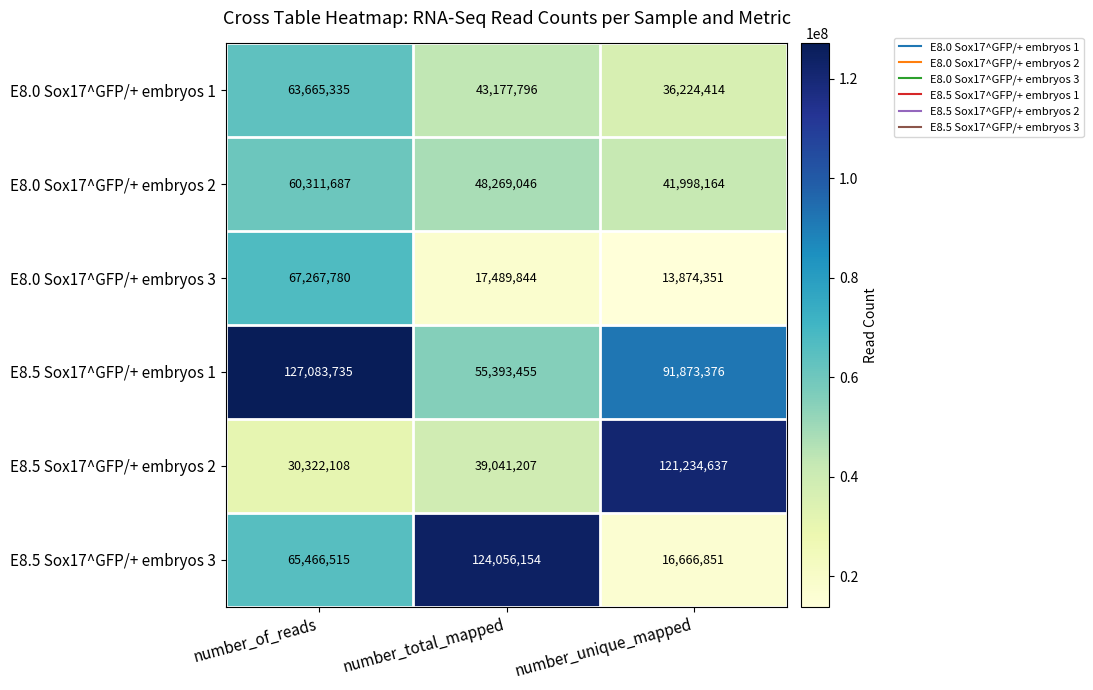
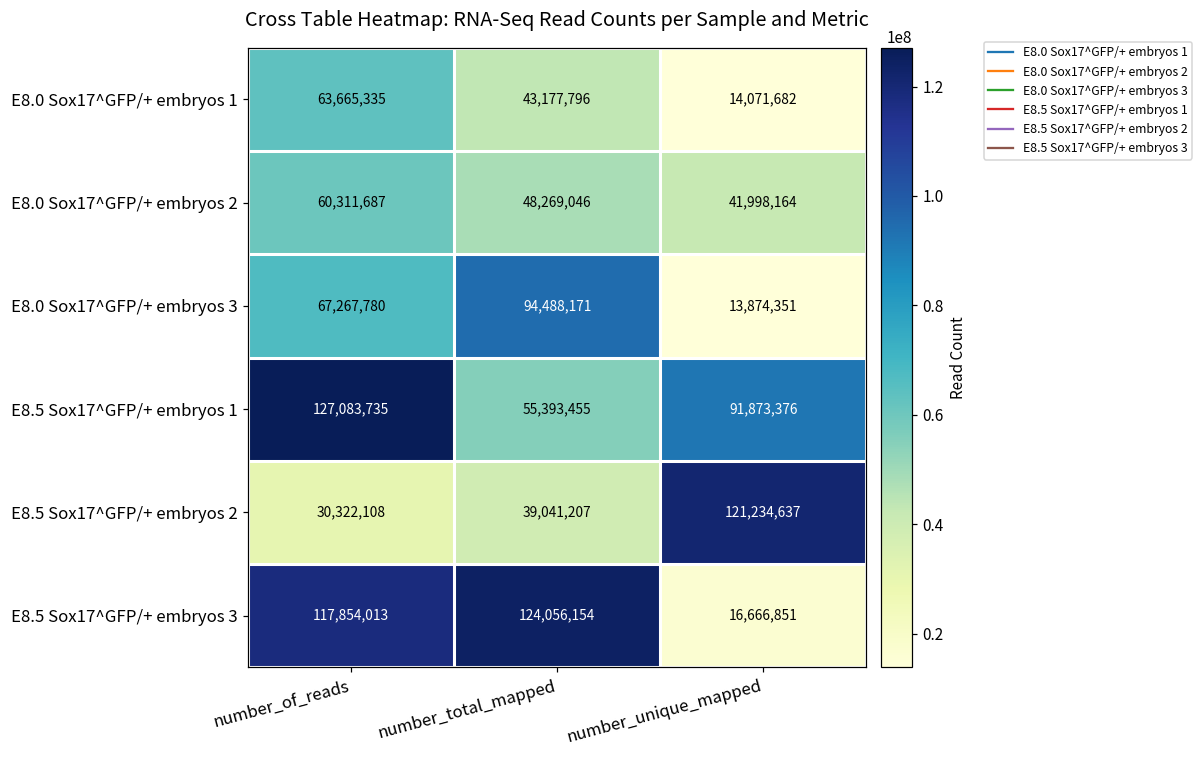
E8.0 Sox17^GFP/+ embryos 1, number_unique_mapped: 36,224,414 -> 14,071,682
E8.0 Sox17^GFP/+ embryos 3, number_total_mapped: 17,489,844 -> 94,488,171
E8.5 Sox17^GFP/+ embryos 3, number_of_reads: 65,466,515 -> 117,854,013
